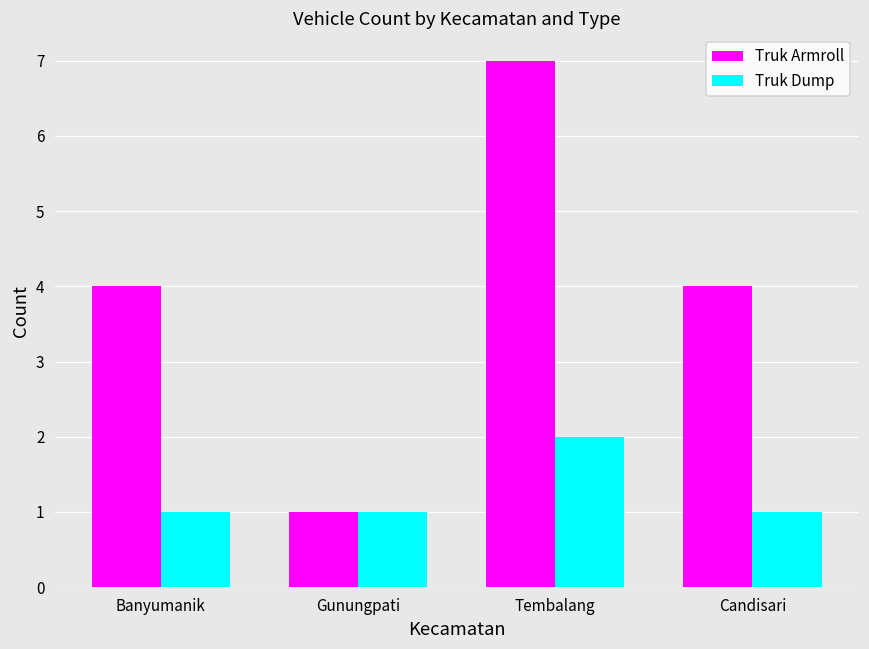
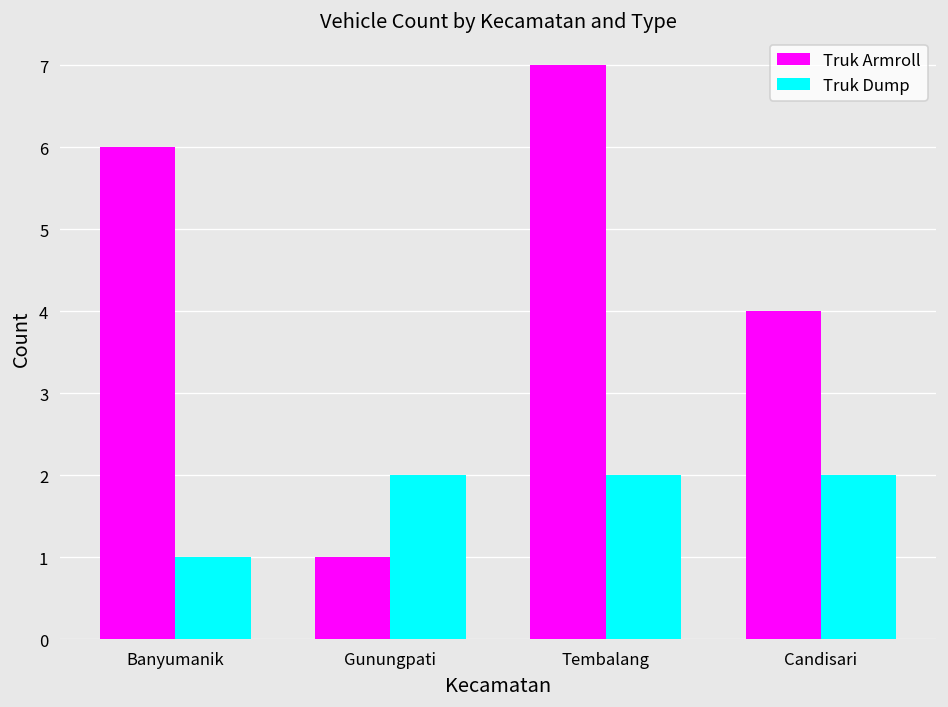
Truk Armroll, Banyumanik: 4 -> 6
Truk Dump, Gunungpati: 1 -> 2
Truk Dump, Candisari: 1 -> 2
